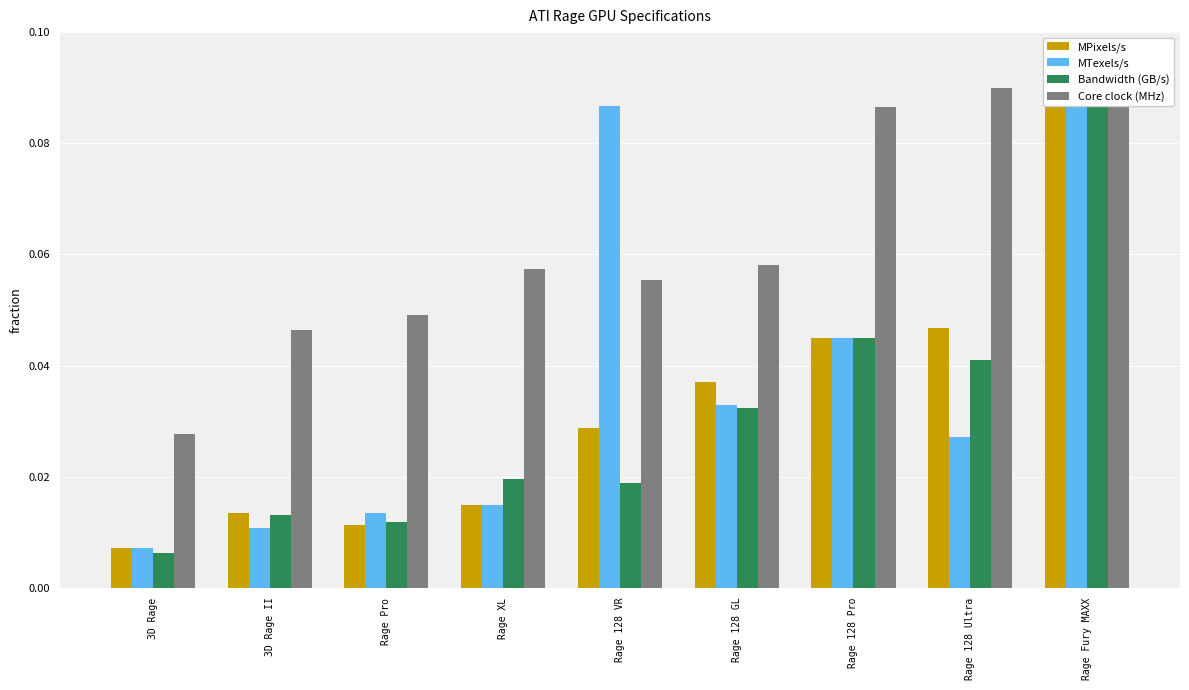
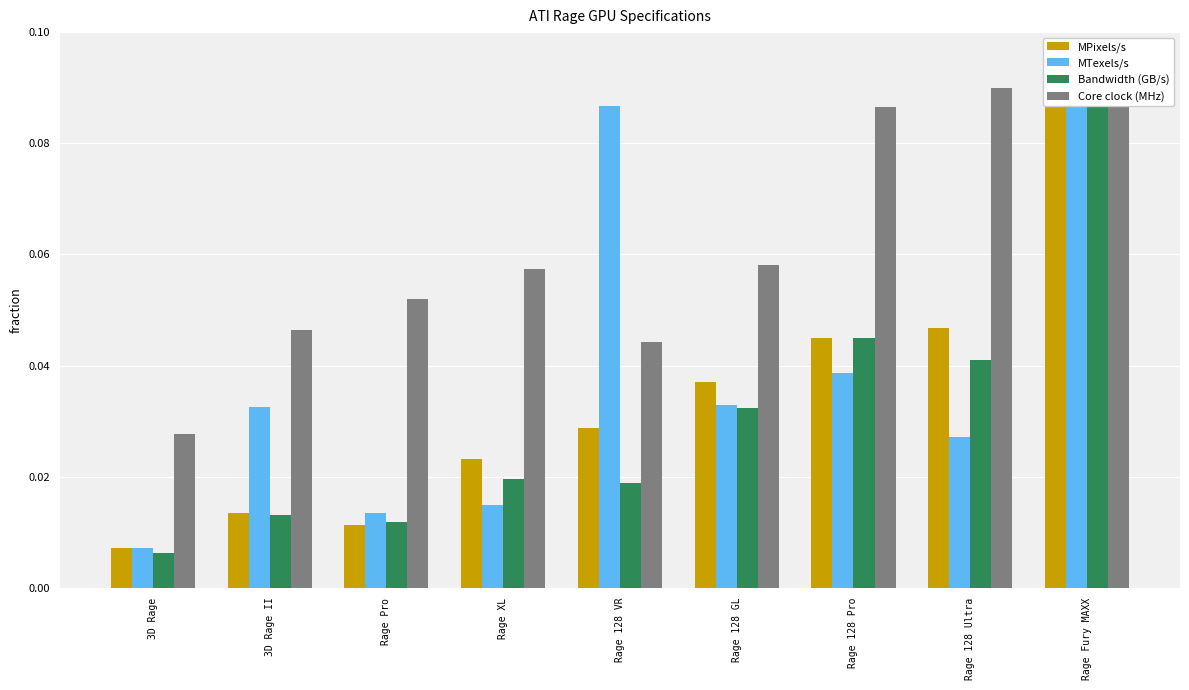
MTexels/s, 3D Rage II: 0.011 -> 0.033
Core clock (MHz), Rage Pro: 0.049 -> 0.052
MPixels/s, Rage XL: 0.015 -> 0.023
Core clock (MHz), Rage 128 VR: 0.055 -> 0.044
MTexels/s, Rage 128 Pro: 0.045 -> 0.039
